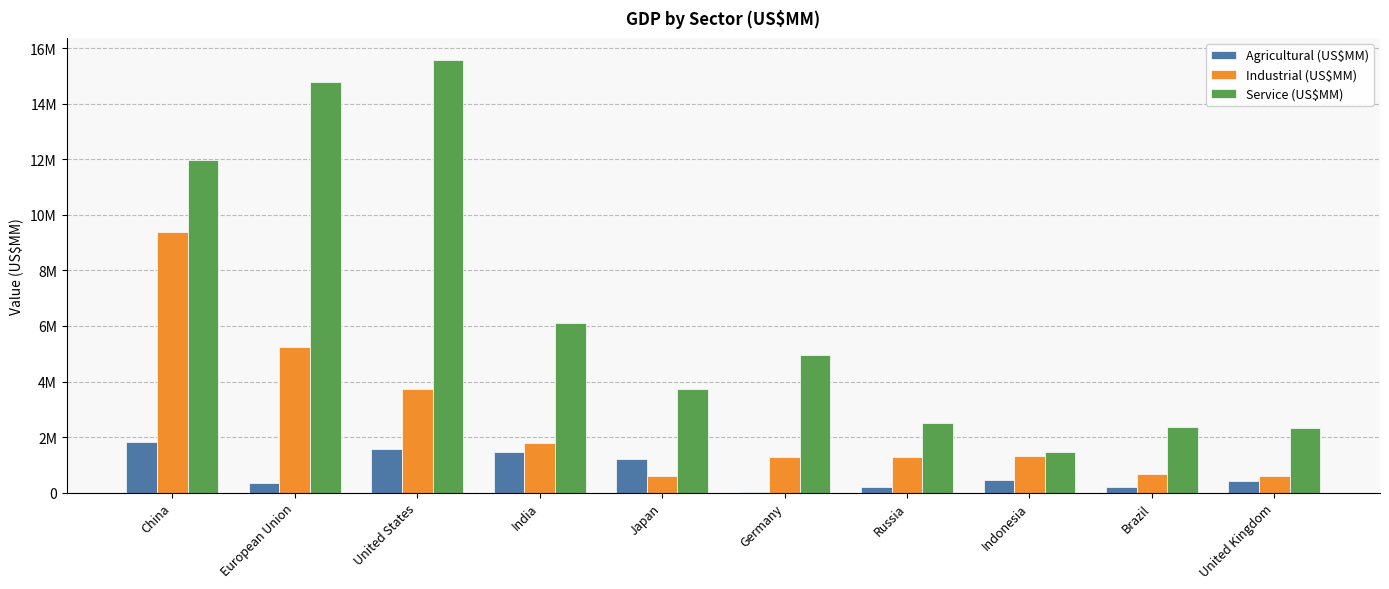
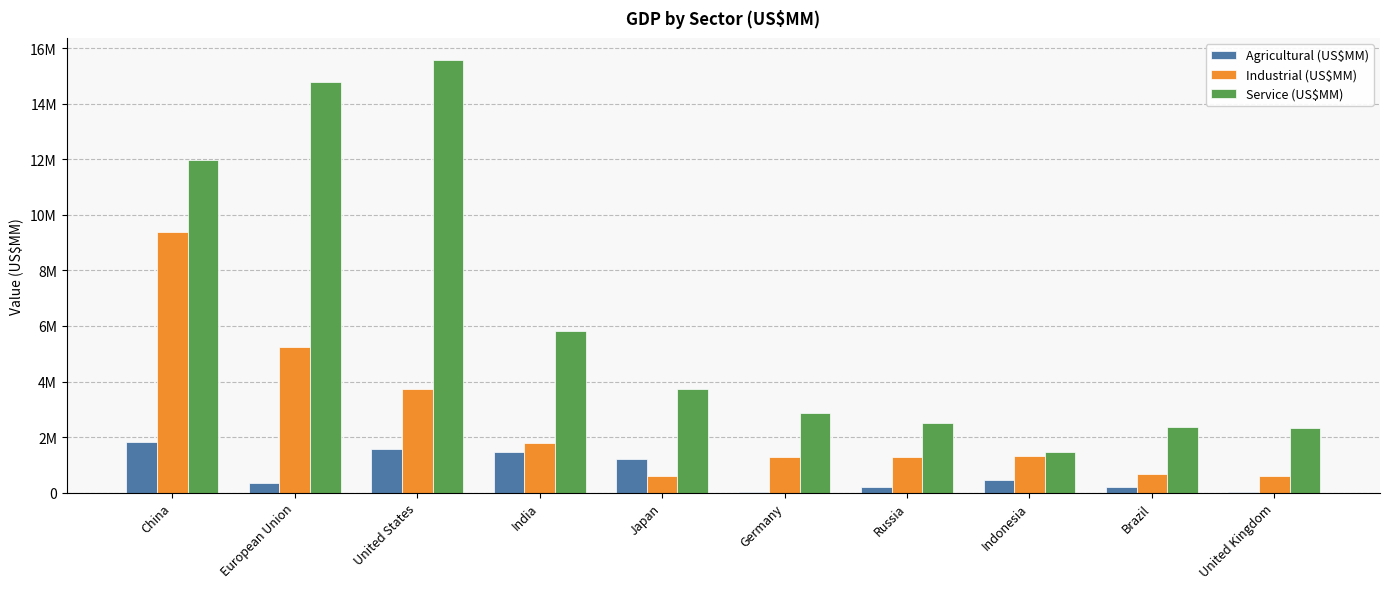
Service (US$MM), India: 6100000 -> 5800000
Service (US$MM), Germany: 5000000 -> 2900000
Agricultural (US$MM), United Kingdom: 400000 -> 0
